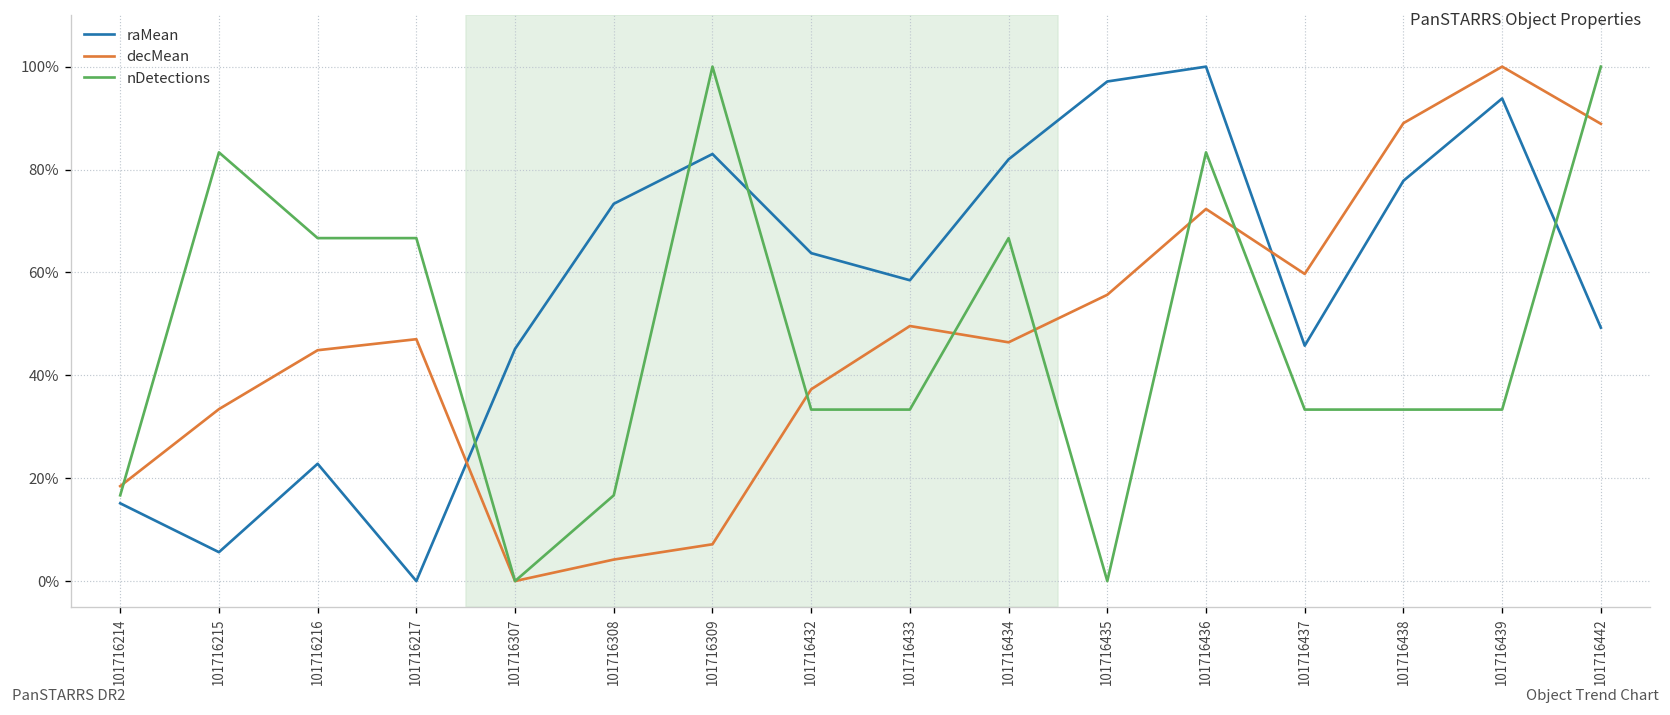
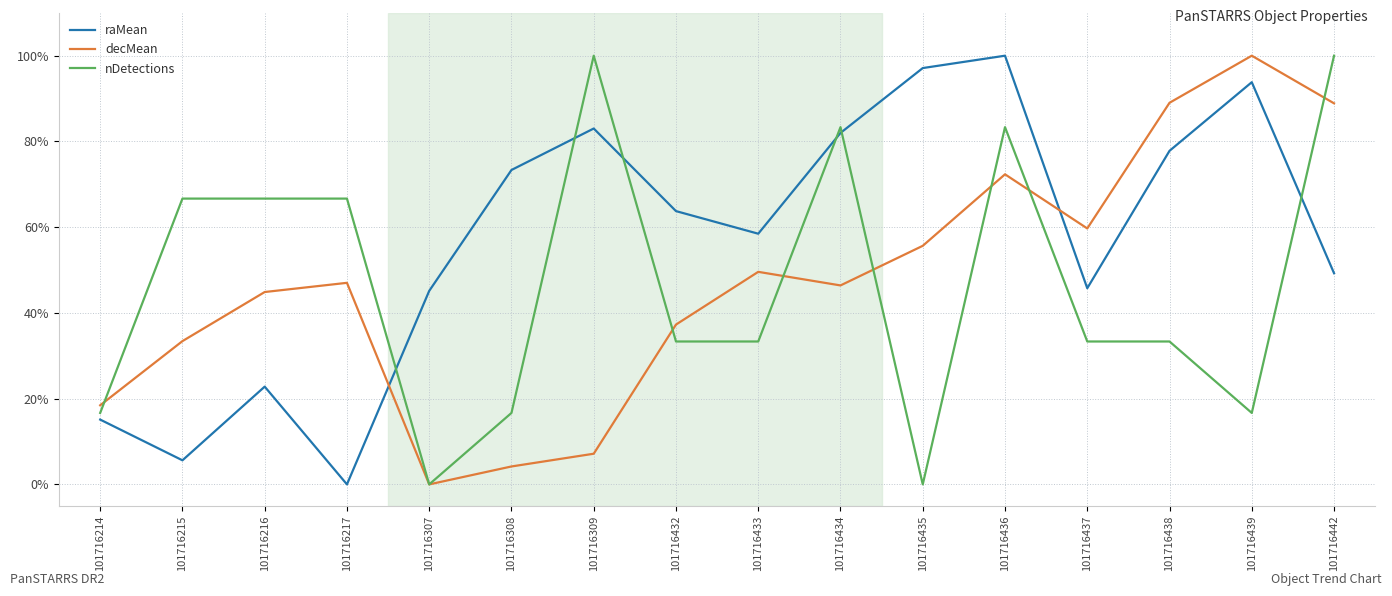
nDetections, 101716215: 83% -> 67%
nDetections, 101716434: 67% -> 83%
nDetections, 101716439: 33% -> 17%
